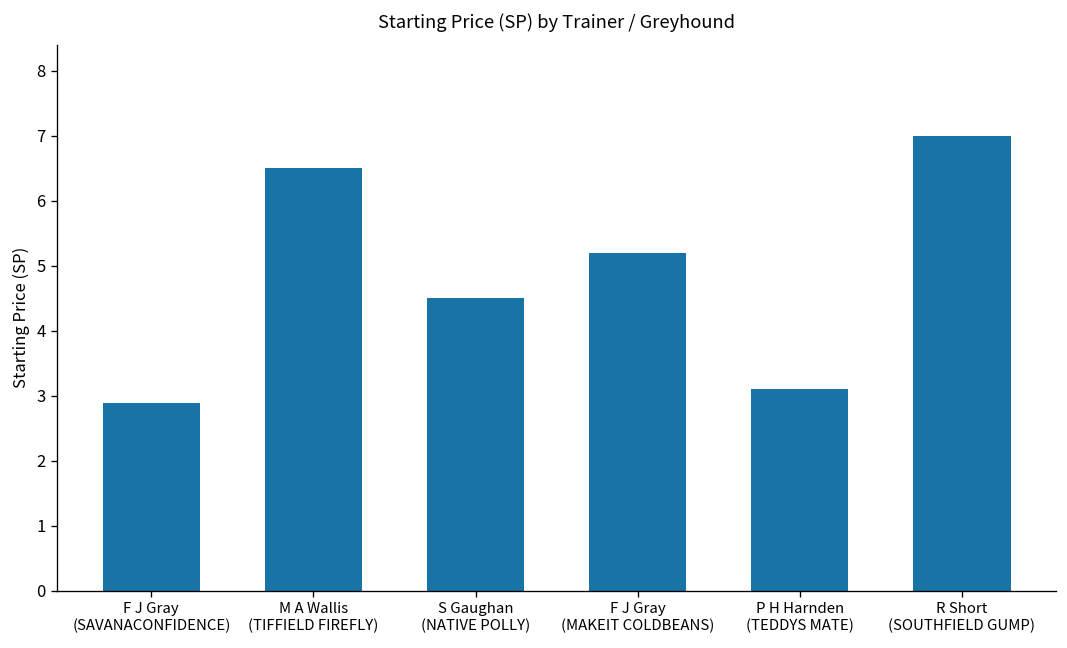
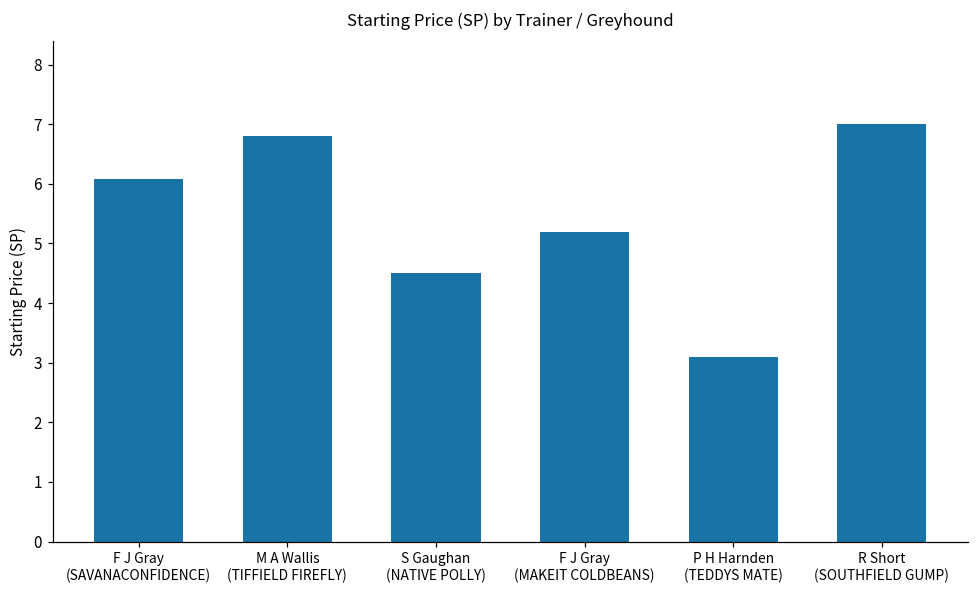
F J Gray (SAVANACONFIDENCE): 2.9 -> 6.1
M A Wallis (TIFFIELD FIREFLY): 6.5 -> 6.8
